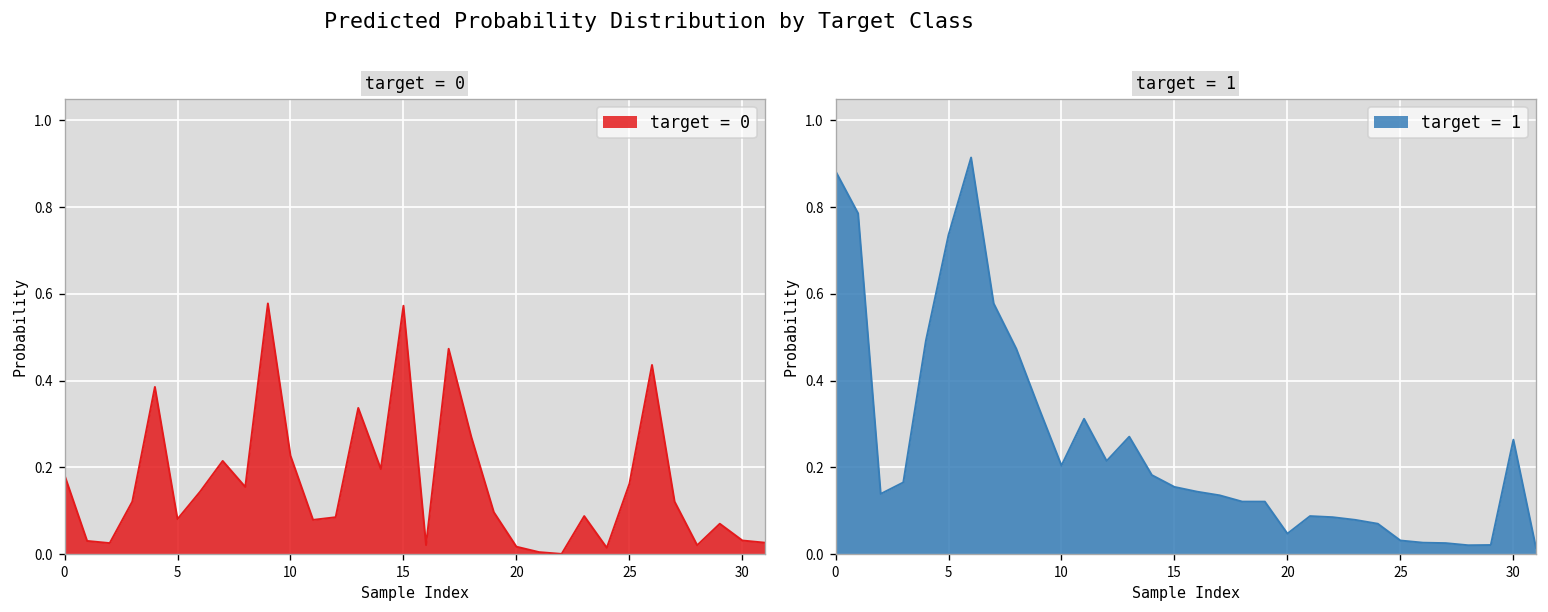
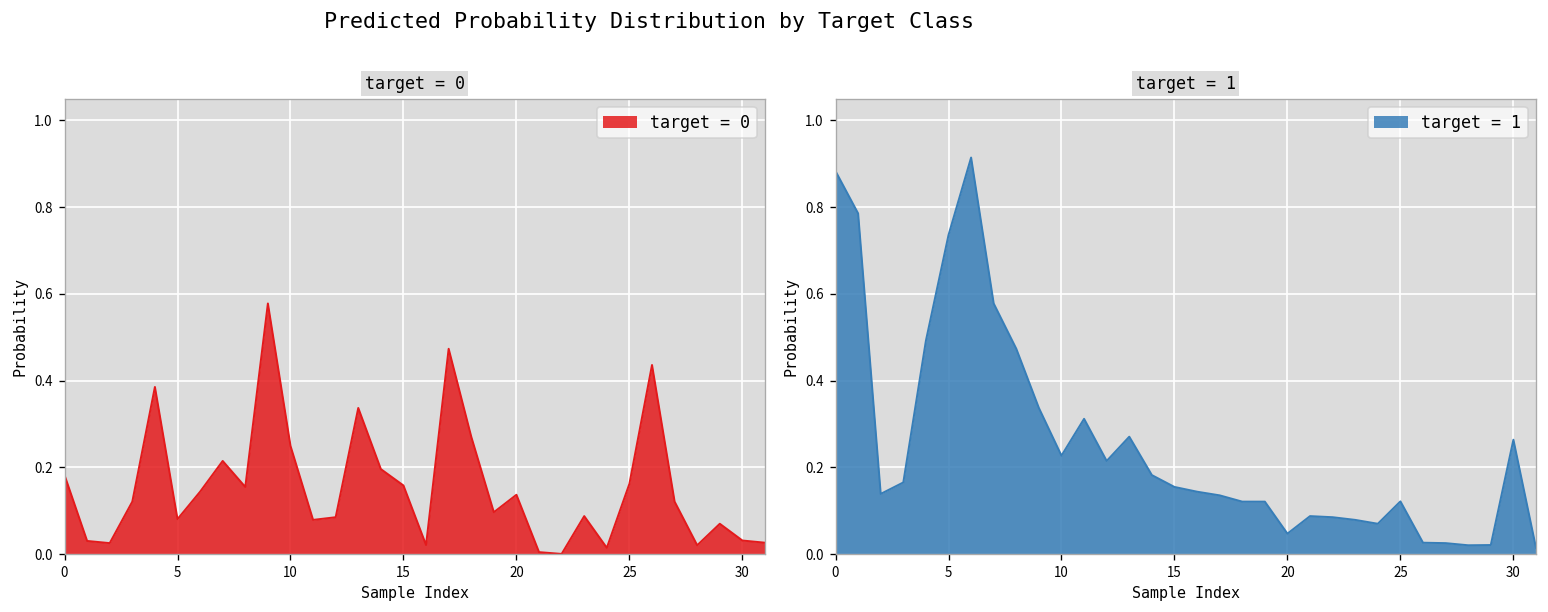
target = 0, 10: 0.23 -> 0.25
target = 0, 15: 0.57 -> 0.16
target = 0, 20: 0.02 -> 0.14
target = 1, 10: 0.20 -> 0.23
target = 1, 25: 0.03 -> 0.12
